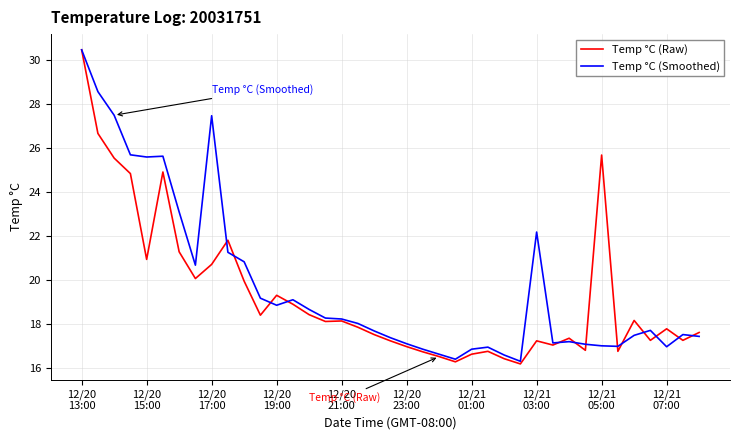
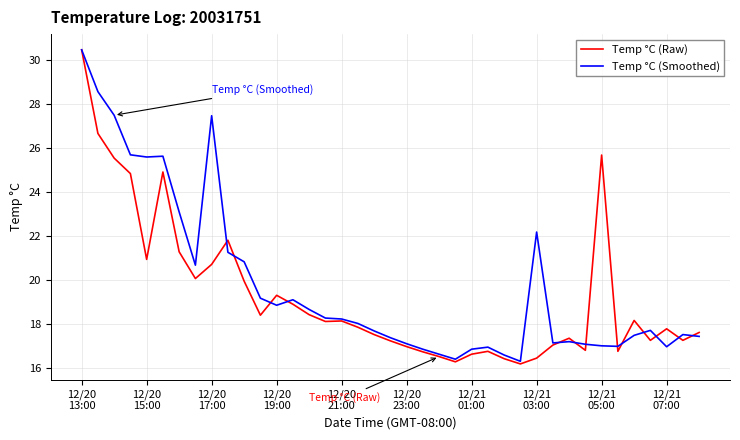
Temp °C (Raw), 12/21 03:00: 17.2 -> 16.5
